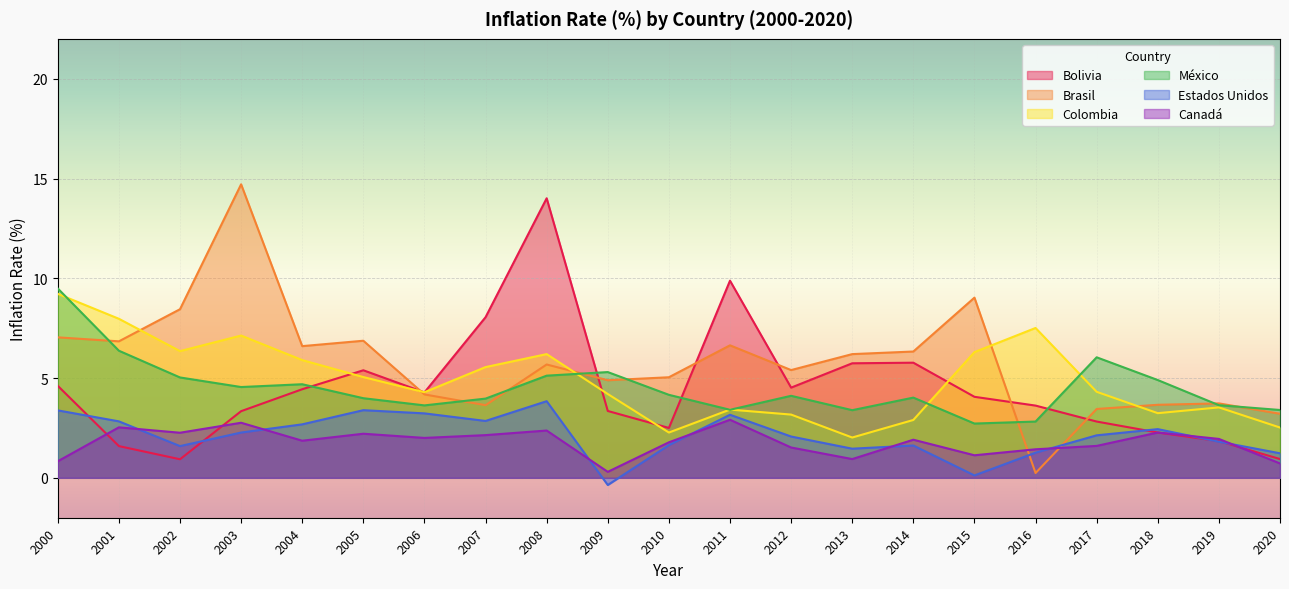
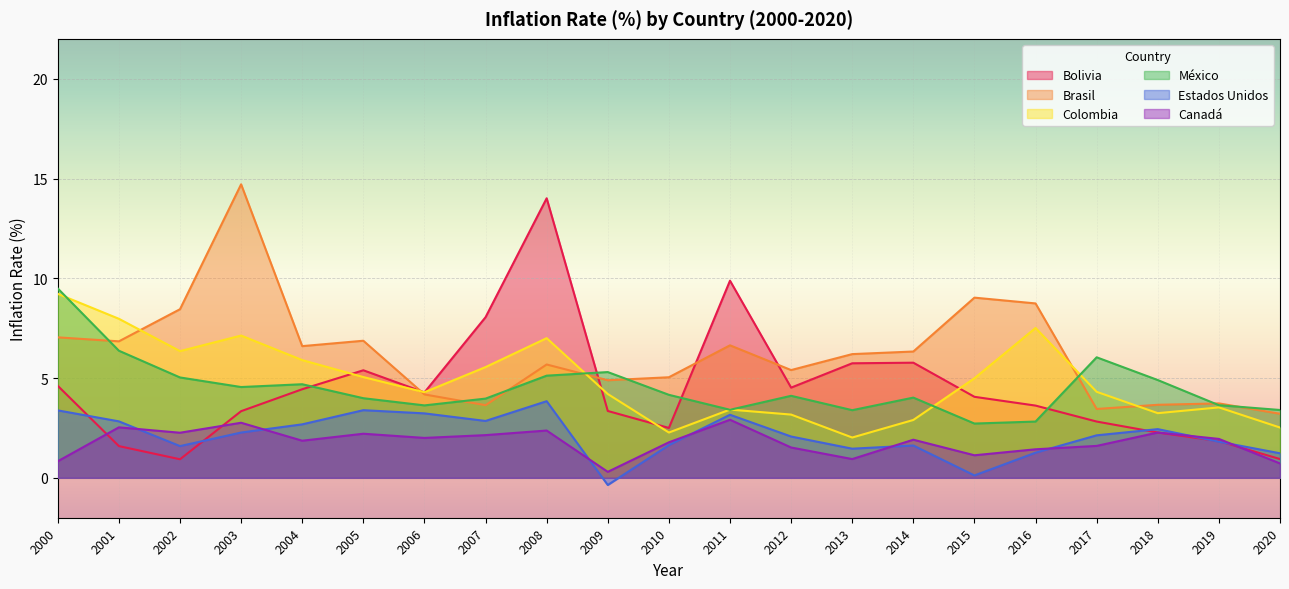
Colombia, 2008: 6.2 -> 7.0
Colombia, 2015: 6.3 -> 5.0
Brasil, 2016: 0.2 -> 8.7
